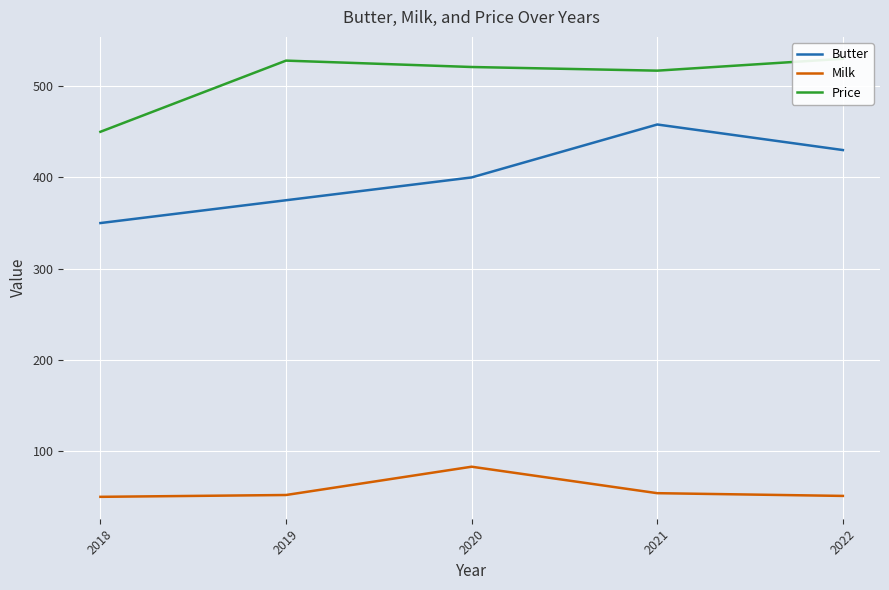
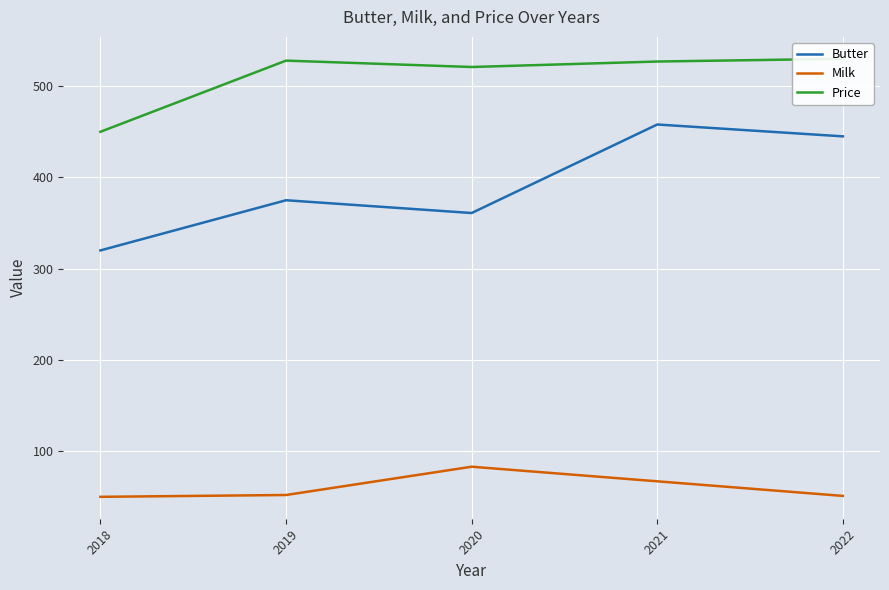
Butter, 2018: 350 -> 320
Butter, 2020: 400 -> 360
Milk, 2021: 50 -> 70
Price, 2021: 520 -> 530
Butter, 2022: 430 -> 450
